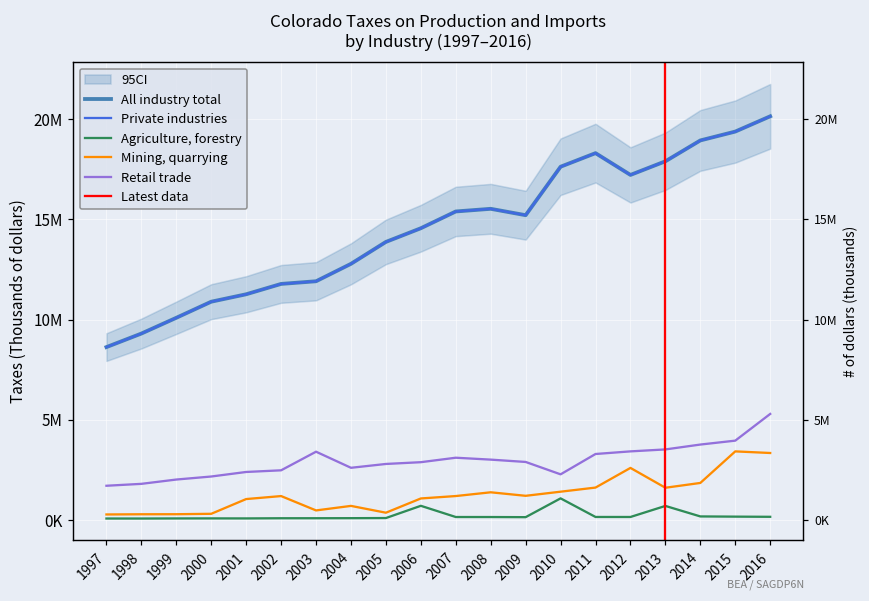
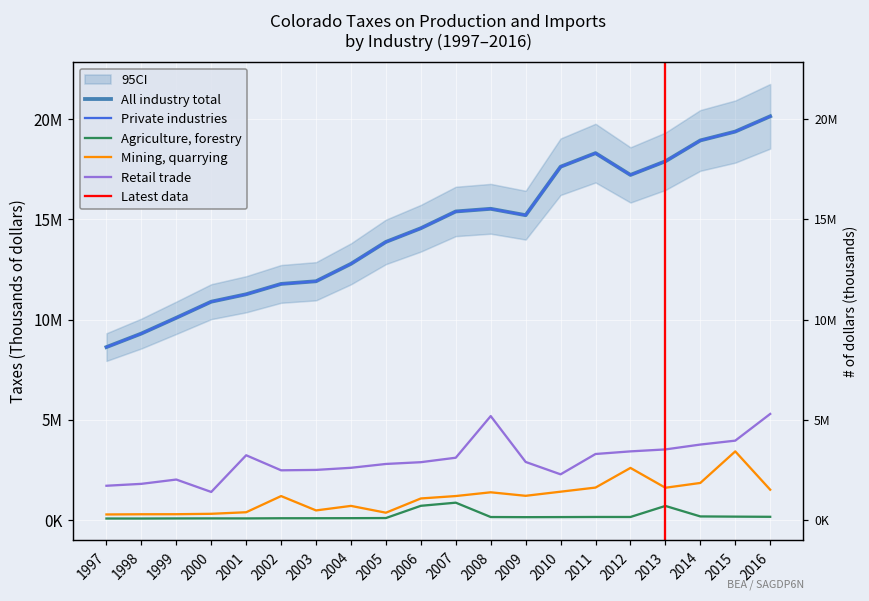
Retail trade, 2000: 2200000 -> 1400000
Mining, quarrying, 2001: 1000000 -> 400000
Retail trade, 2001: 2400000 -> 3200000
Retail trade, 2003: 3400000 -> 2500000
Agriculture, forestry, 2007: 200000 -> 900000
Retail trade, 2008: 3000000 -> 5200000
Agriculture, forestry, 2010: 1100000 -> 100000
Mining, quarrying, 2016: 3300000 -> 1500000
